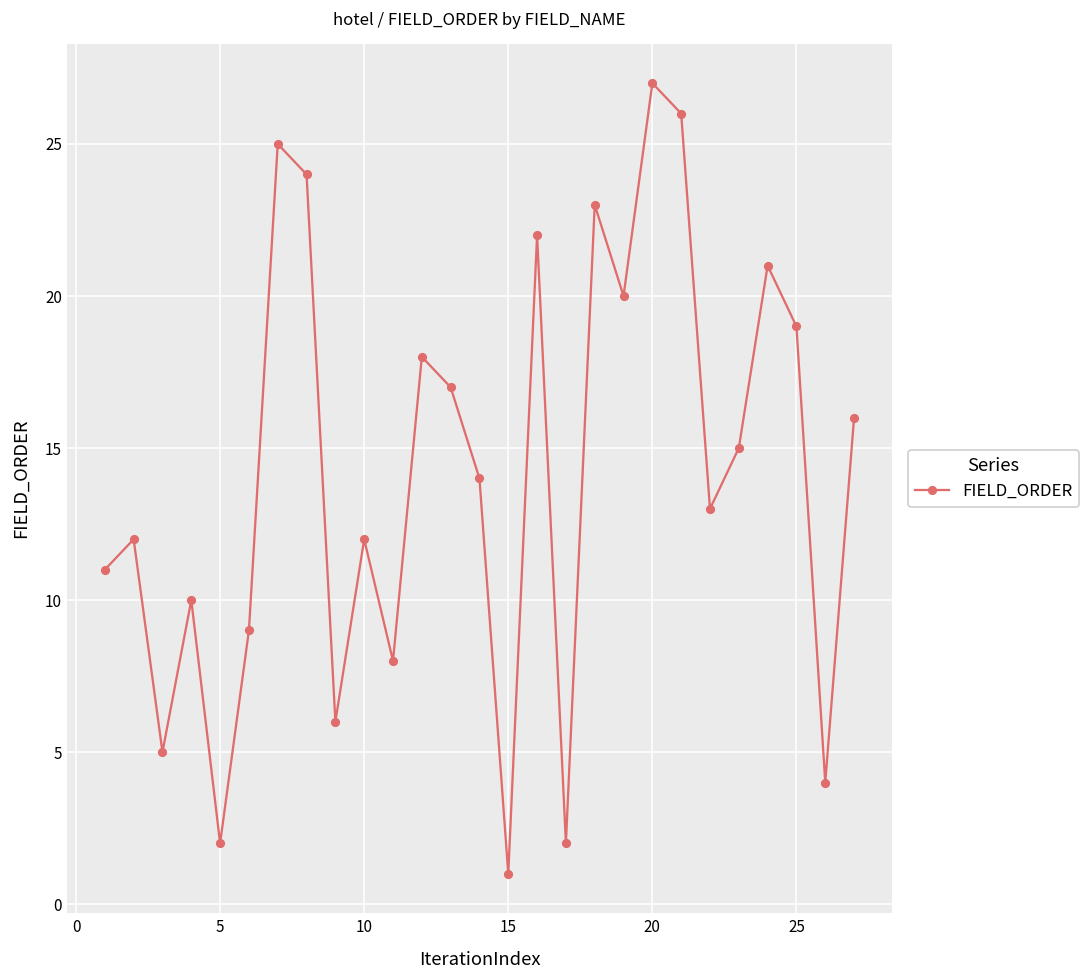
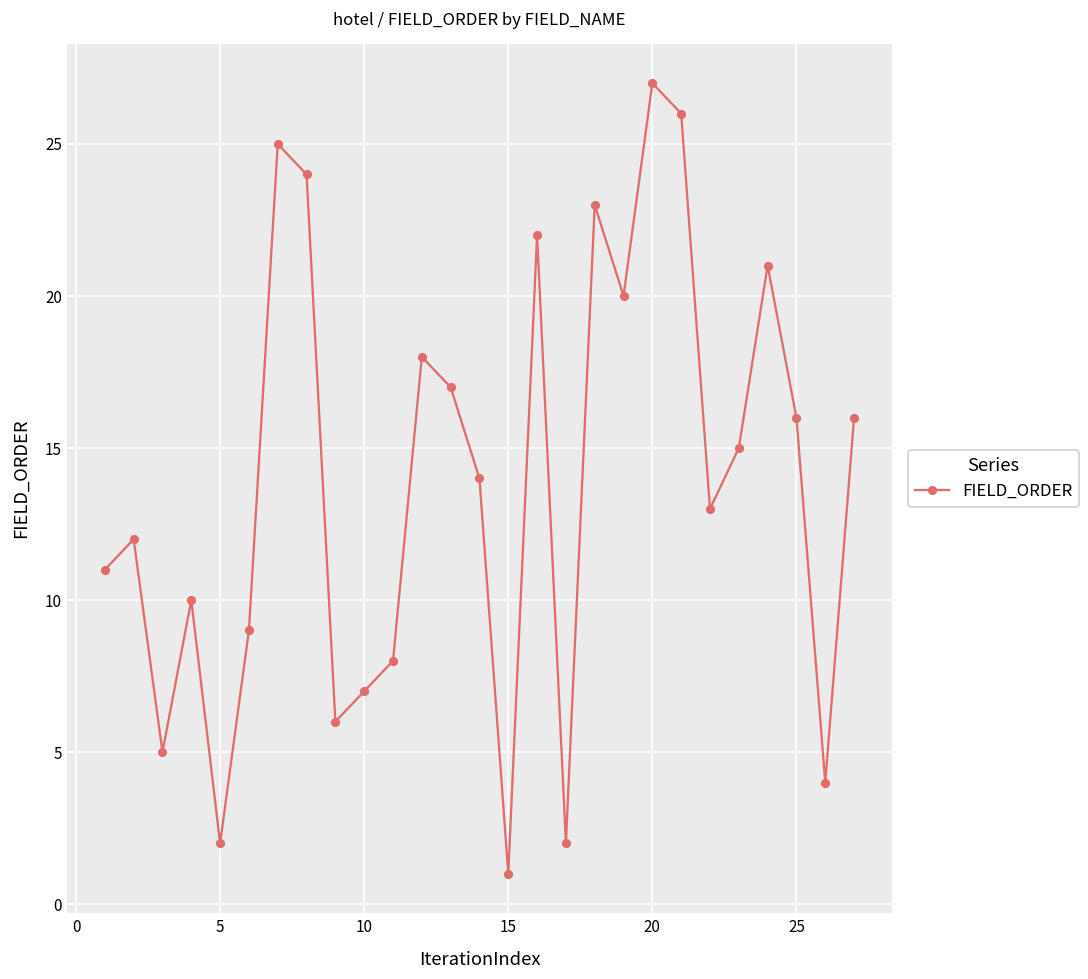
10: 12 -> 7
25: 19 -> 16
